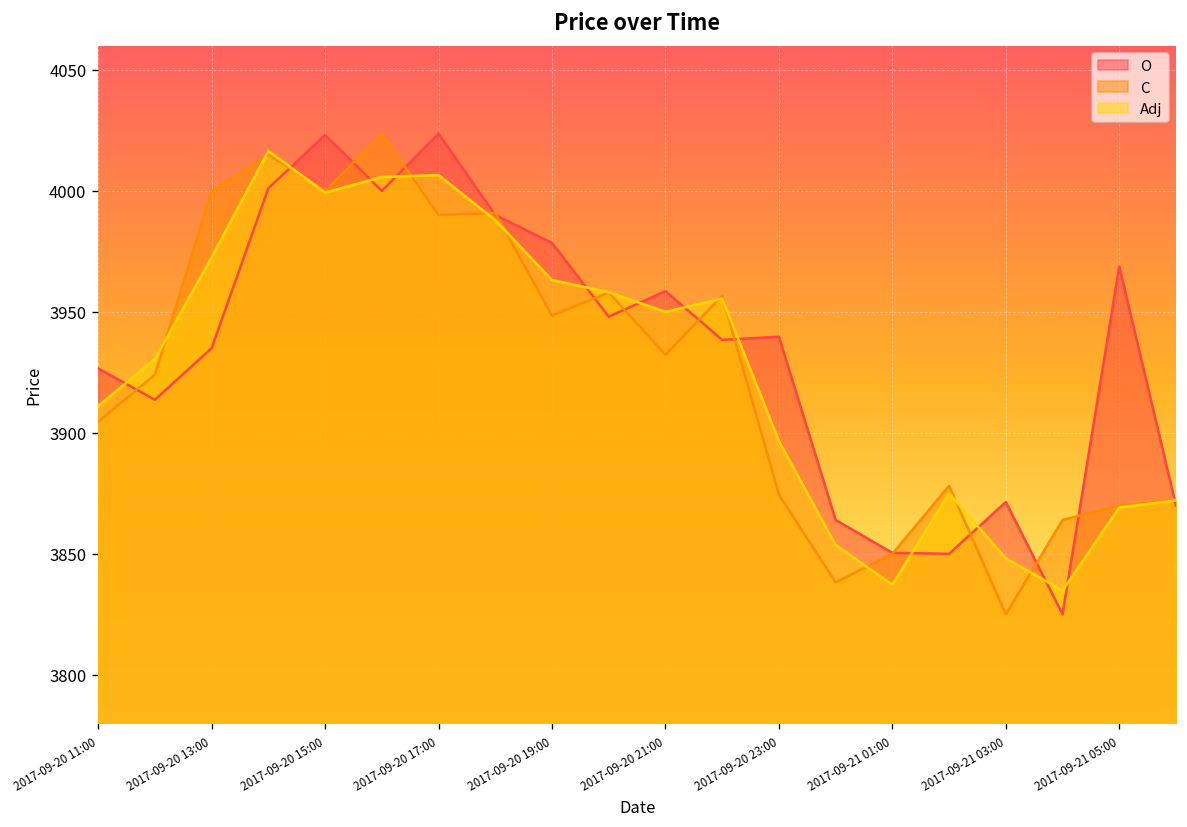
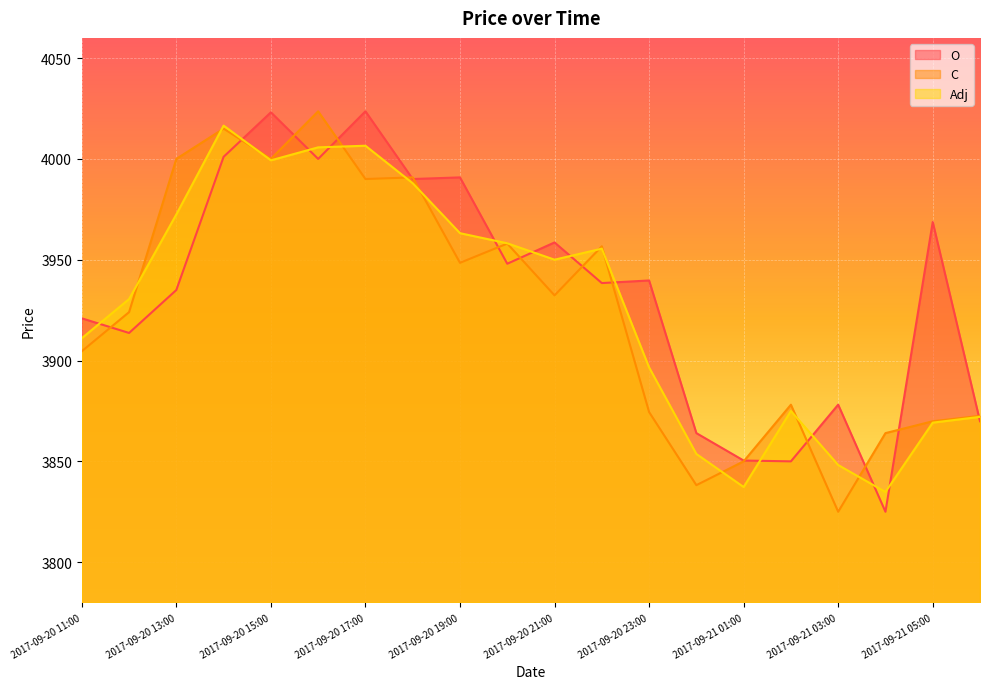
O, 2017-09-20 11:00: 3927 -> 3921
O, 2017-09-20 19:00: 3978 -> 3991
O, 2017-09-21 03:00: 3871 -> 3878
